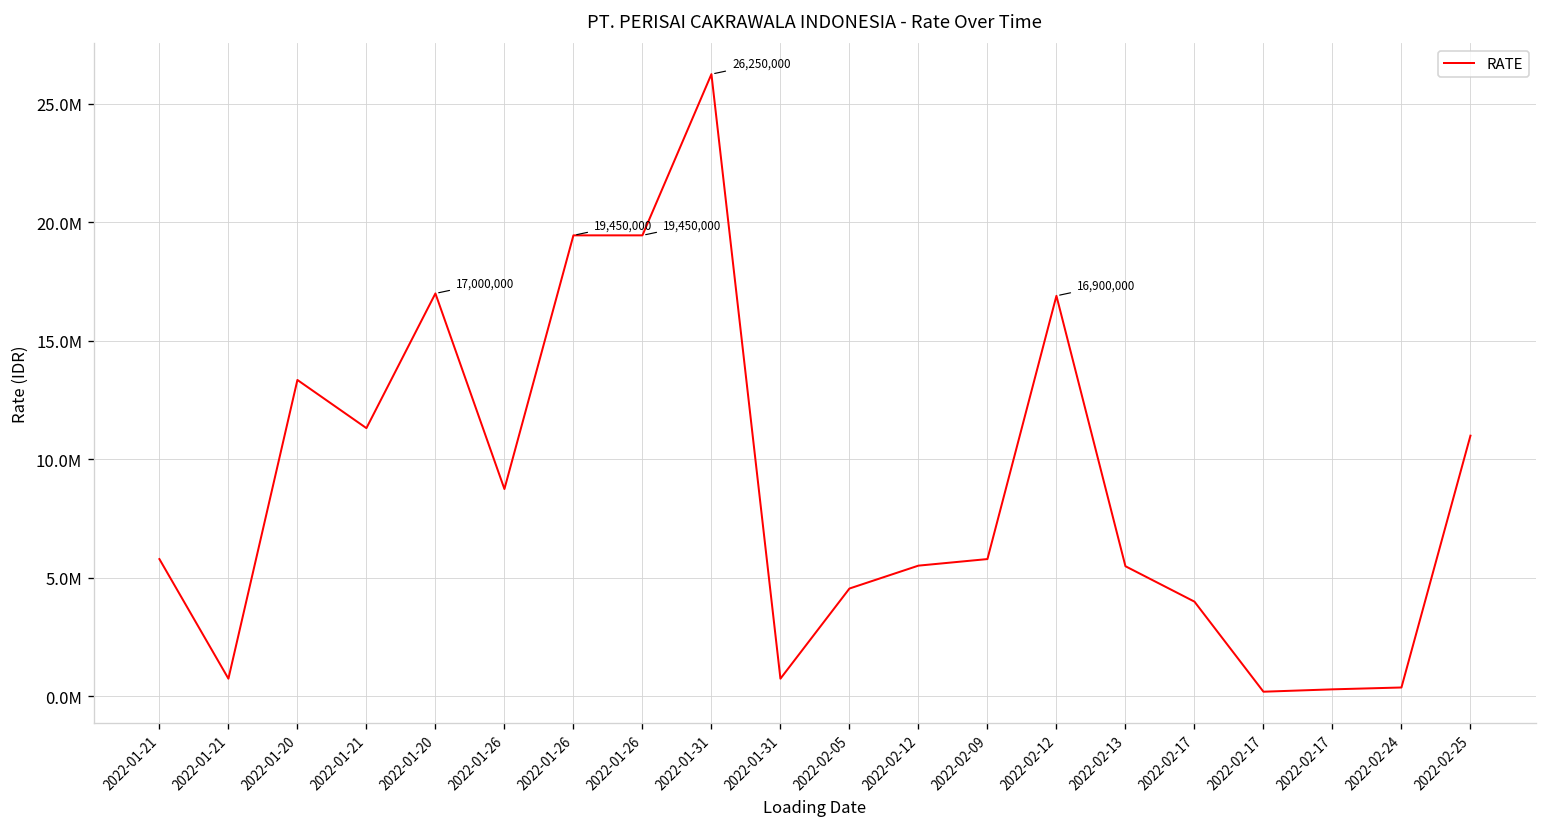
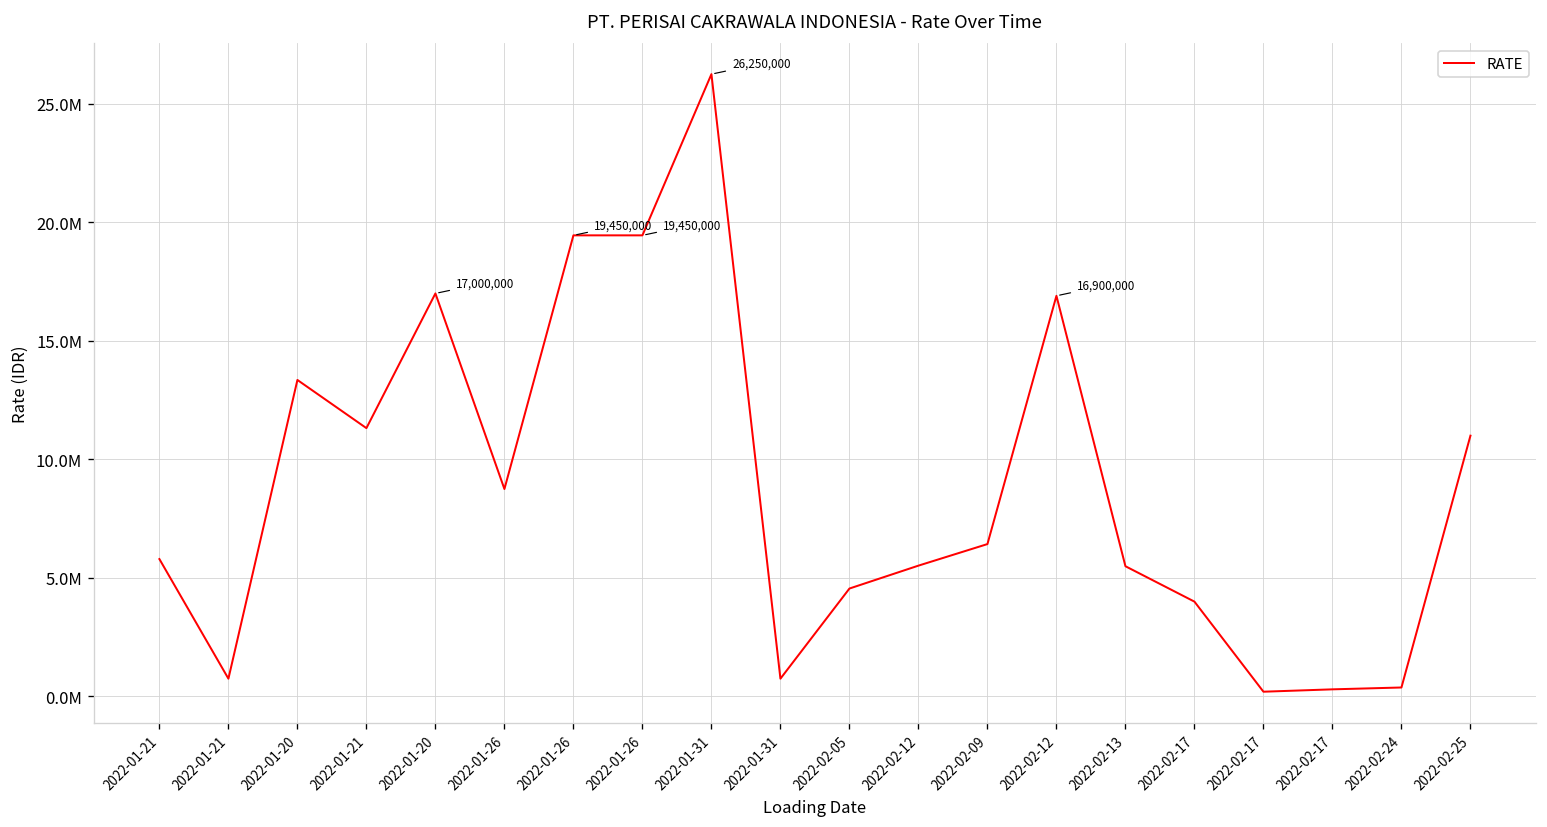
2022-02-09: 5800000 -> 6400000
